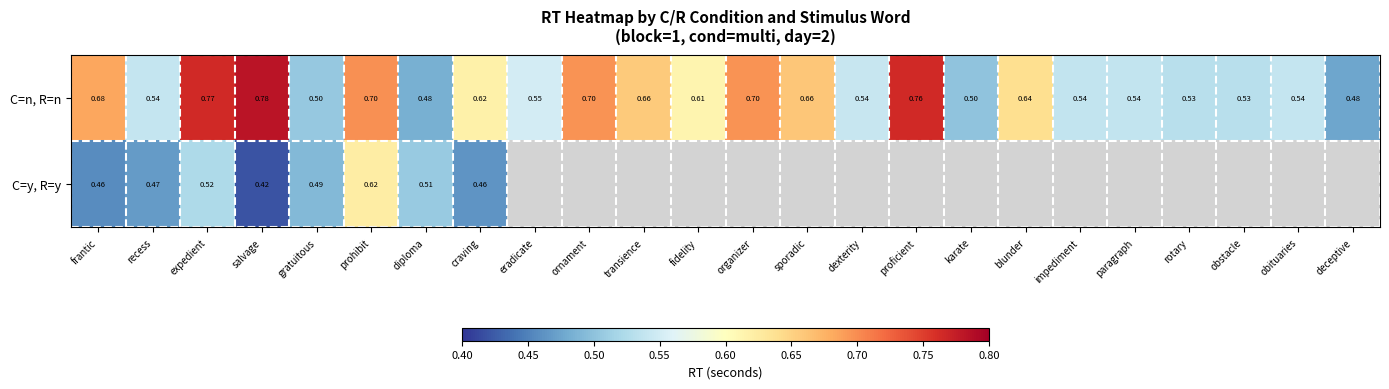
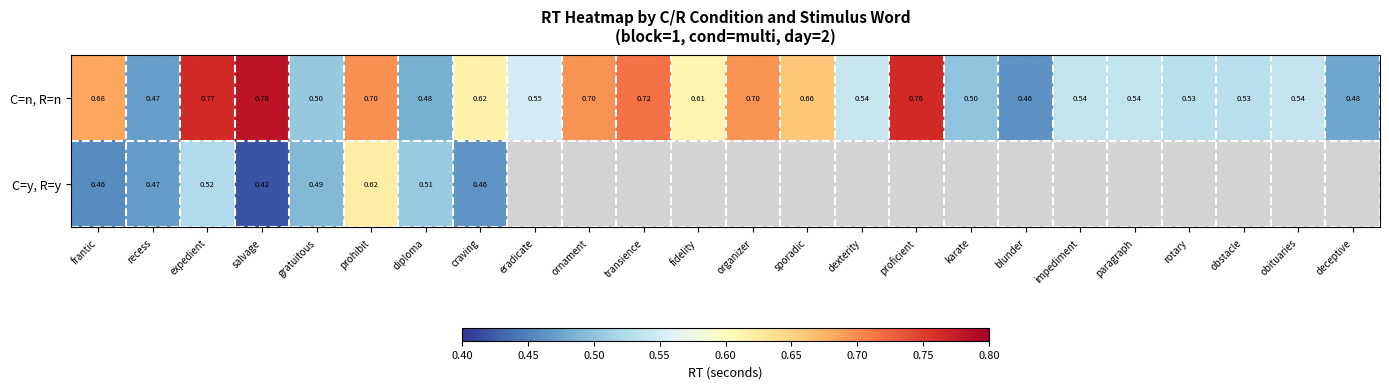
C=n, R=n, recess: 0.54 -> 0.47
C=n, R=n, transience: 0.66 -> 0.72
C=n, R=n, blunder: 0.64 -> 0.46
